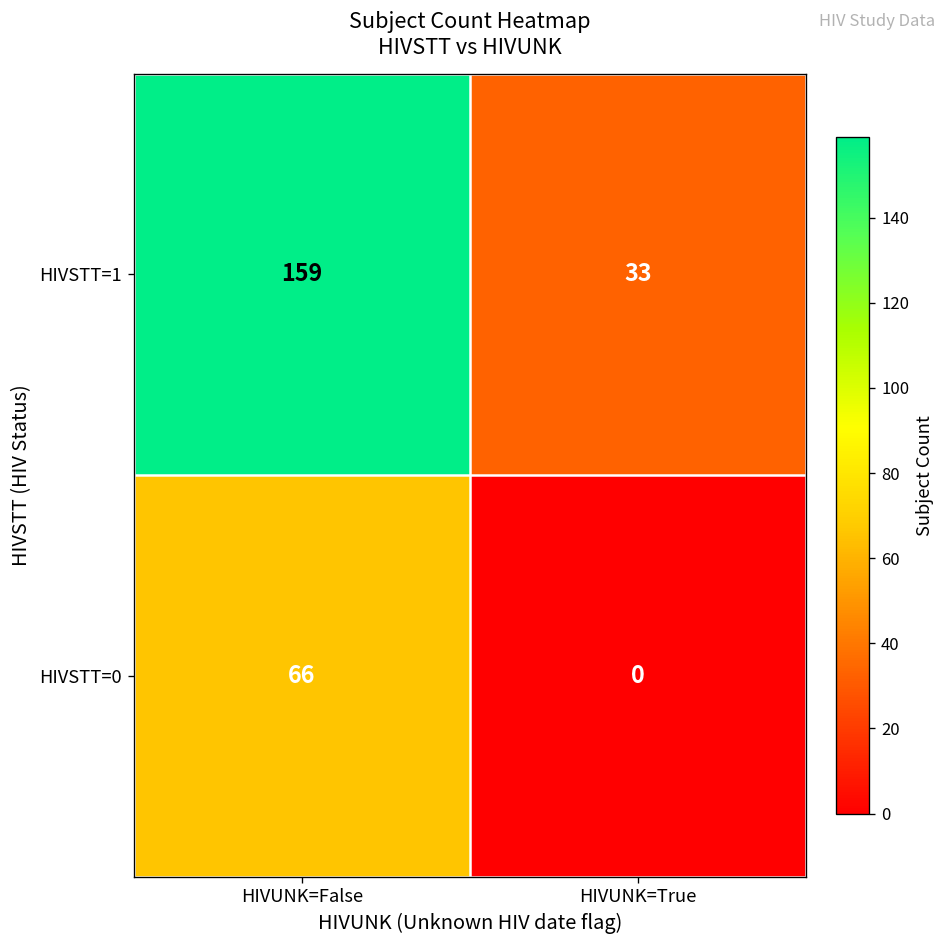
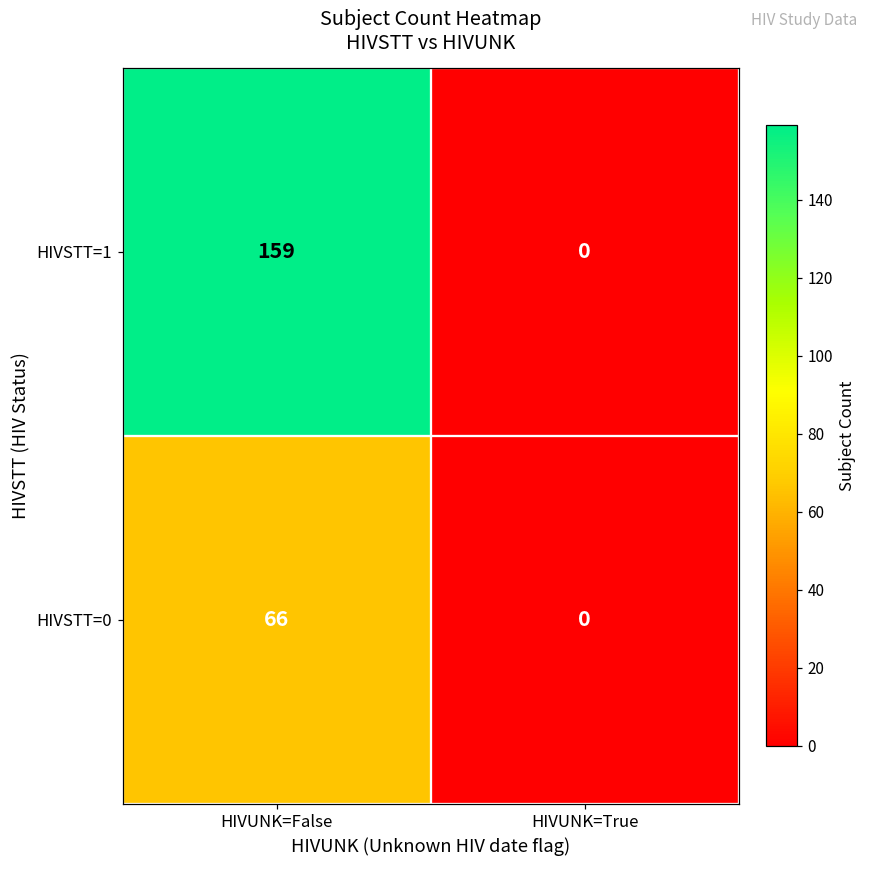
HIVSTT=1, HIVUNK=True: 33 -> 0
